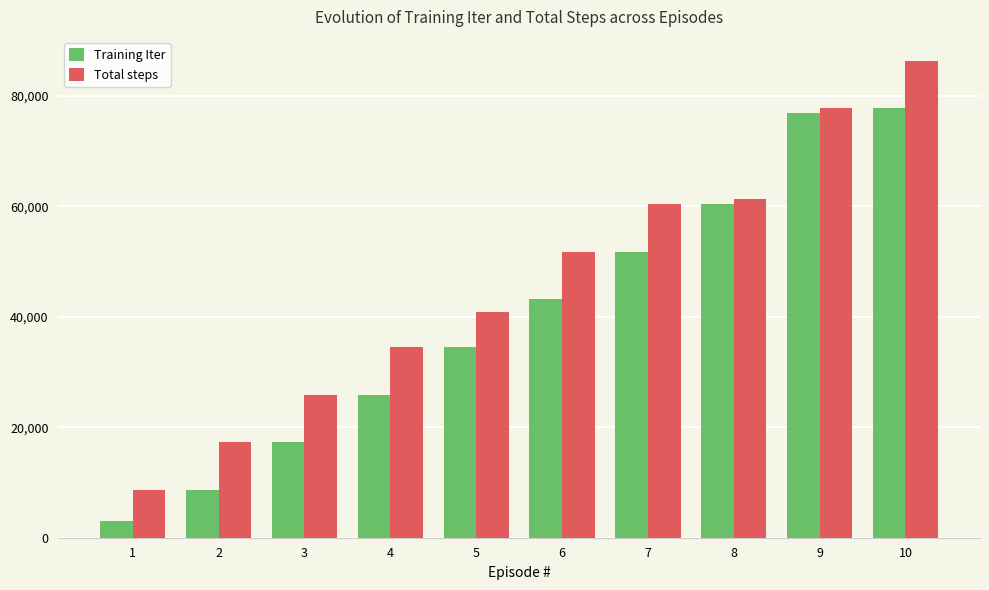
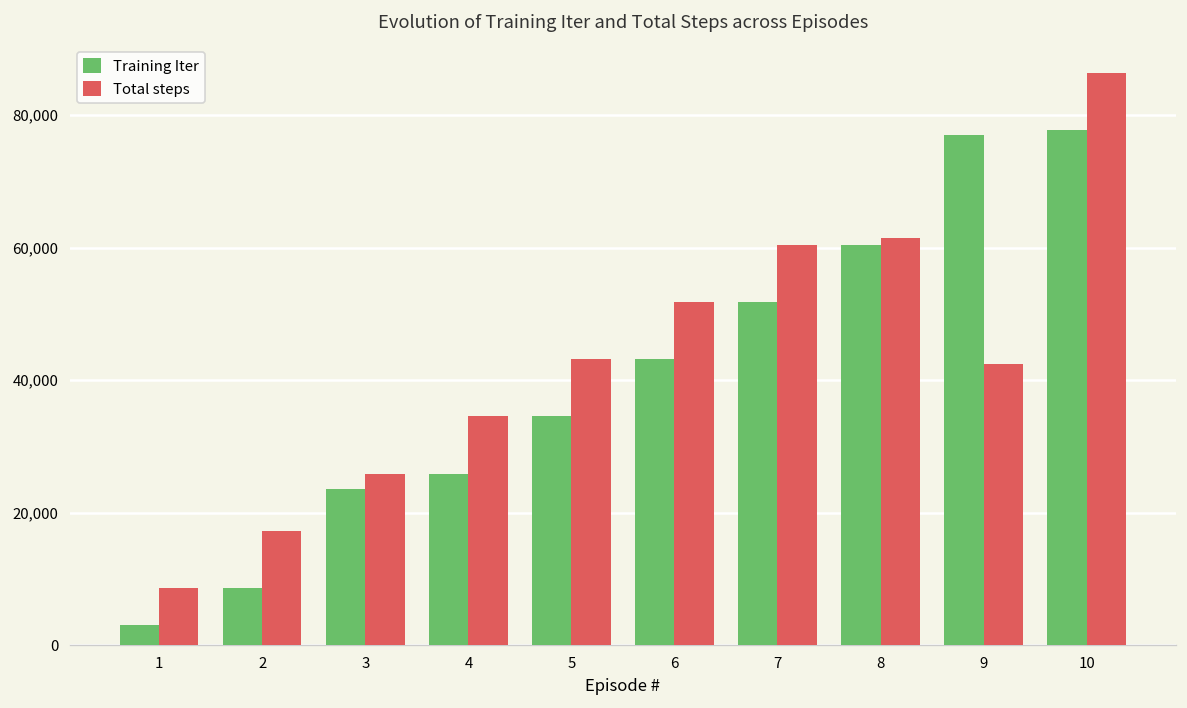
Training Iter, 3: 17,000 -> 24,000
Total steps, 5: 41,000 -> 43,000
Total steps, 9: 78,000 -> 42,000
